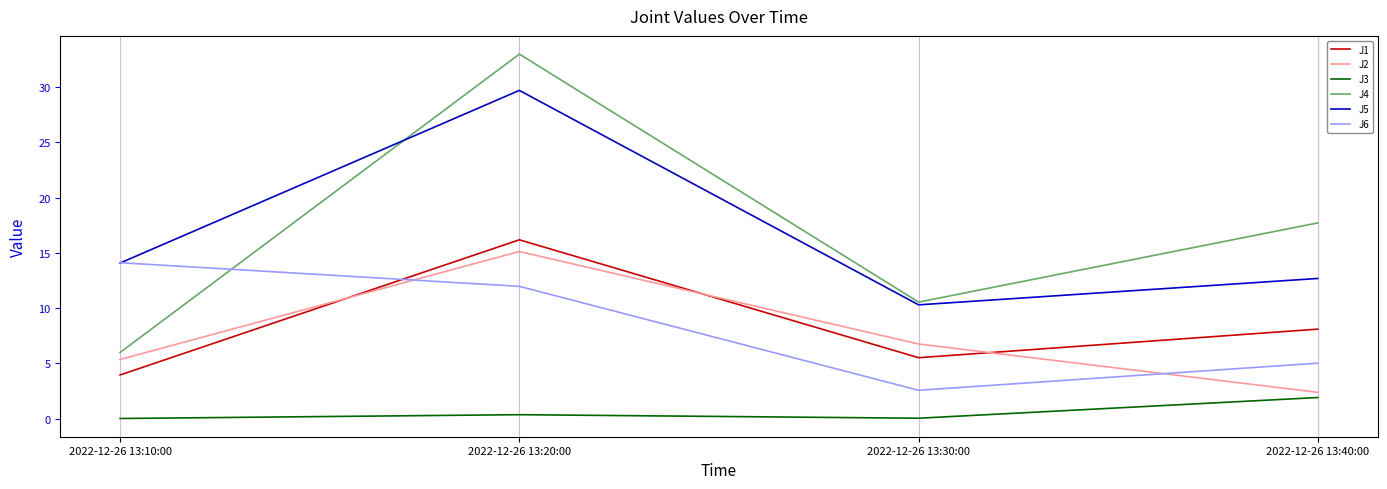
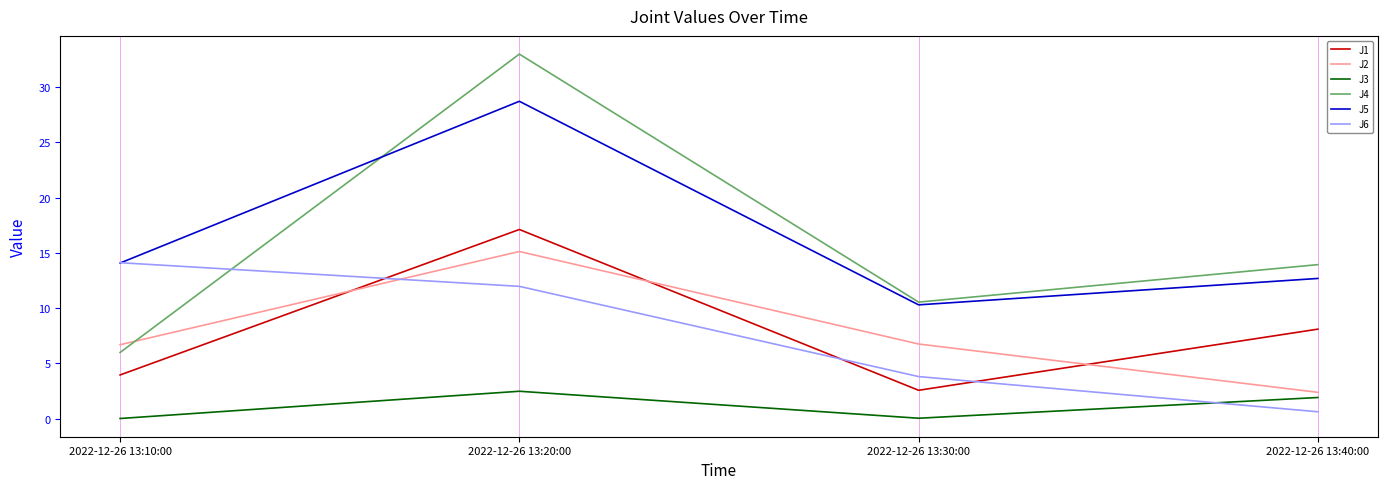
J2, 2022-12-26 13:10:00: 5.3 -> 6.7
J1, 2022-12-26 13:20:00: 16.2 -> 17.1
J3, 2022-12-26 13:20:00: 0.3 -> 2.5
J5, 2022-12-26 13:20:00: 29.7 -> 28.7
J1, 2022-12-26 13:30:00: 5.5 -> 2.6
J6, 2022-12-26 13:30:00: 2.6 -> 3.8
J4, 2022-12-26 13:40:00: 17.7 -> 13.9
J6, 2022-12-26 13:40:00: 5.0 -> 0.6
